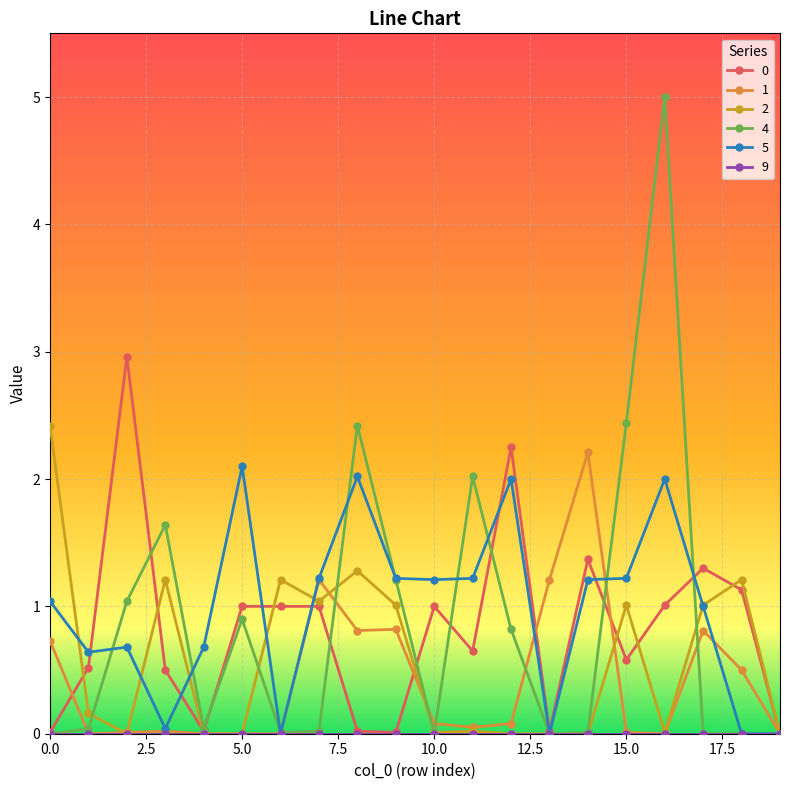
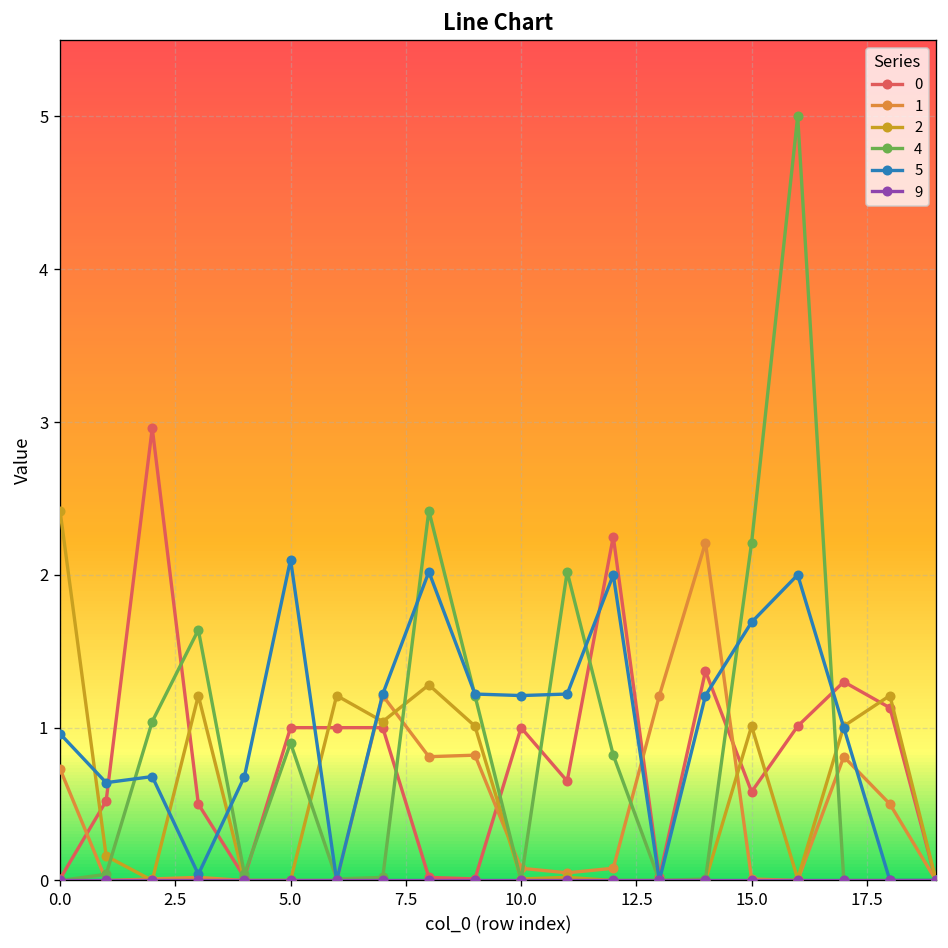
5, 0.0: 1.04 -> 0.96
4, 15.0: 2.44 -> 2.21
5, 15.0: 1.22 -> 1.69
